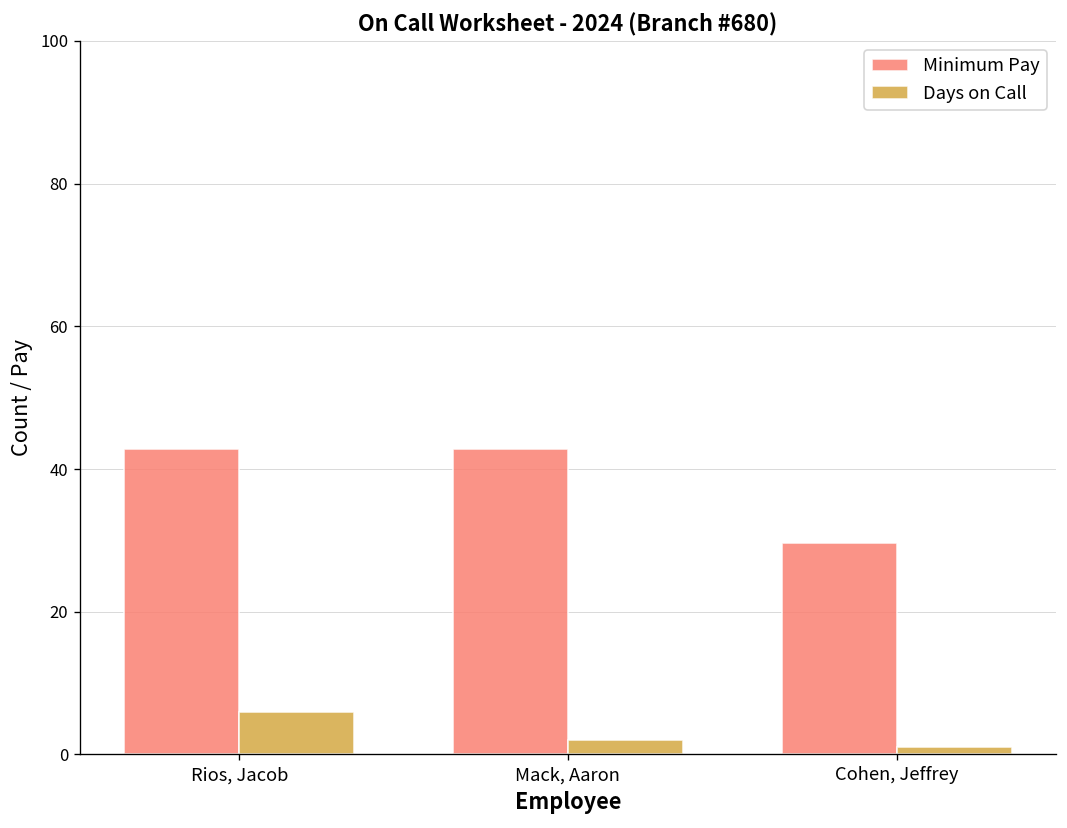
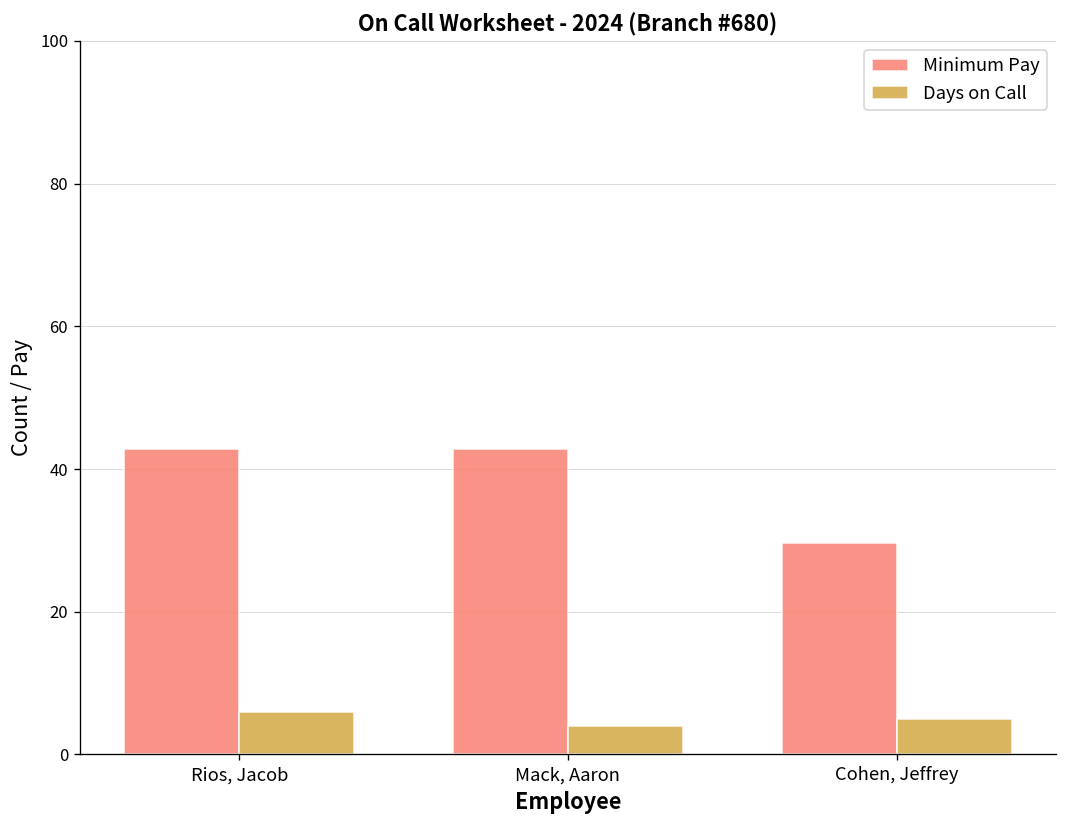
Days on Call, Mack, Aaron: 2 -> 4
Days on Call, Cohen, Jeffrey: 1 -> 5
